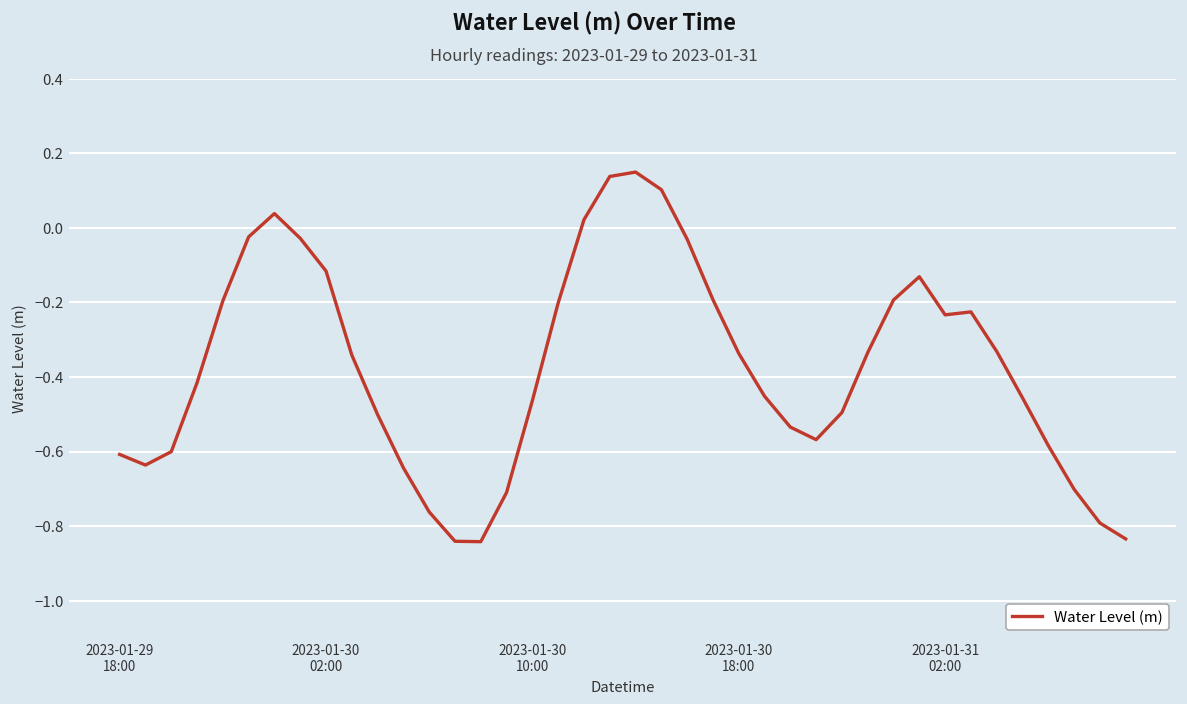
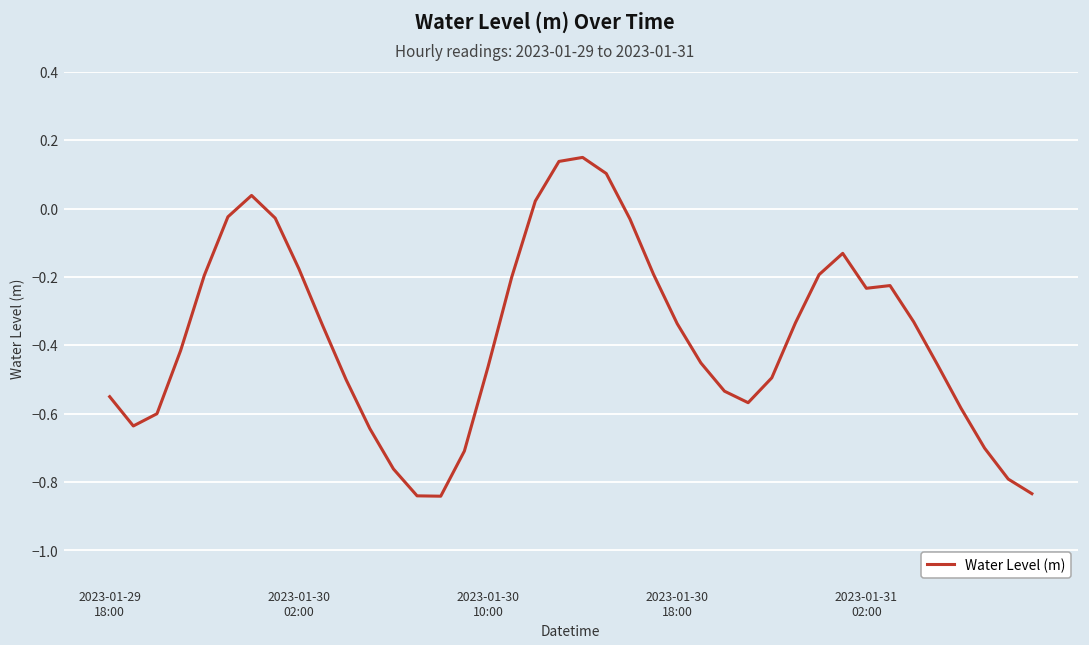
2023-01-29 18:00: -0.61 -> -0.55
2023-01-30 02:00: -0.12 -> -0.18
